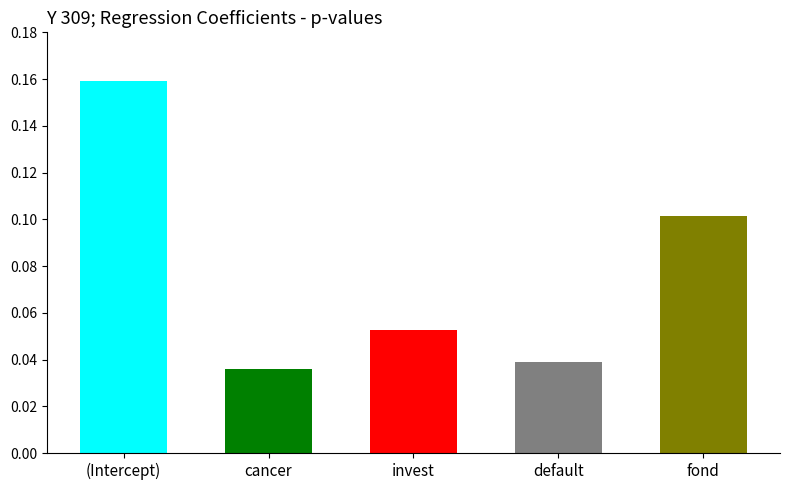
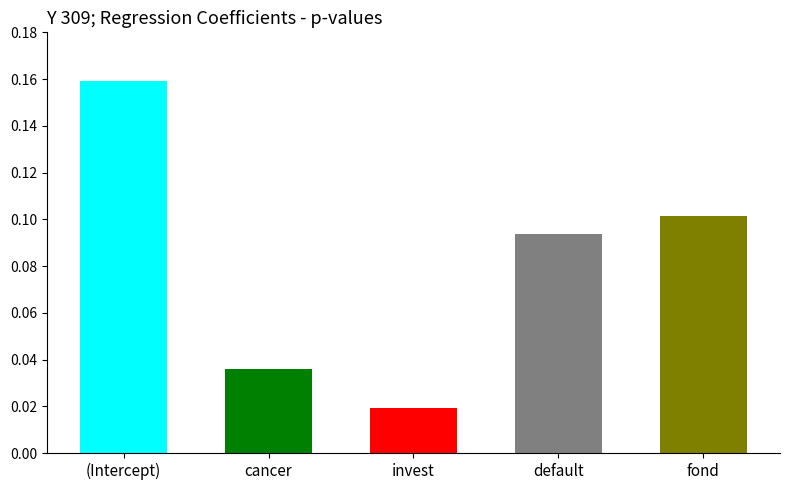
invest: 0.053 -> 0.019
default: 0.039 -> 0.094
